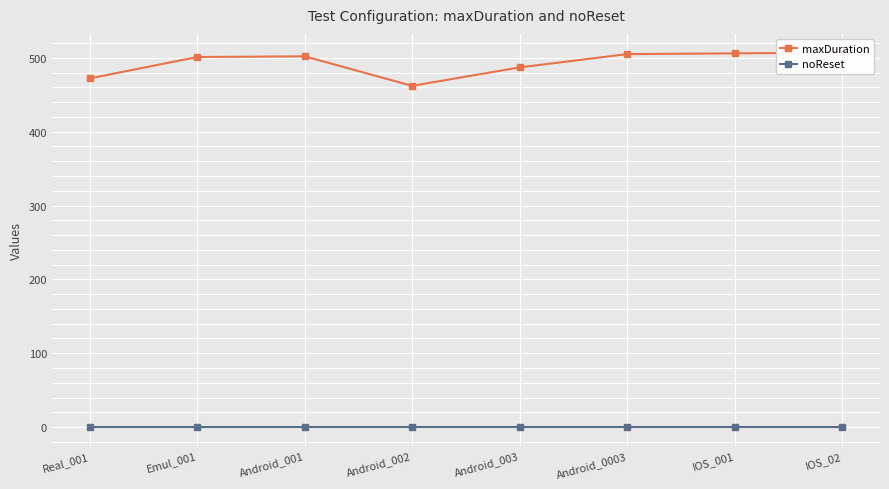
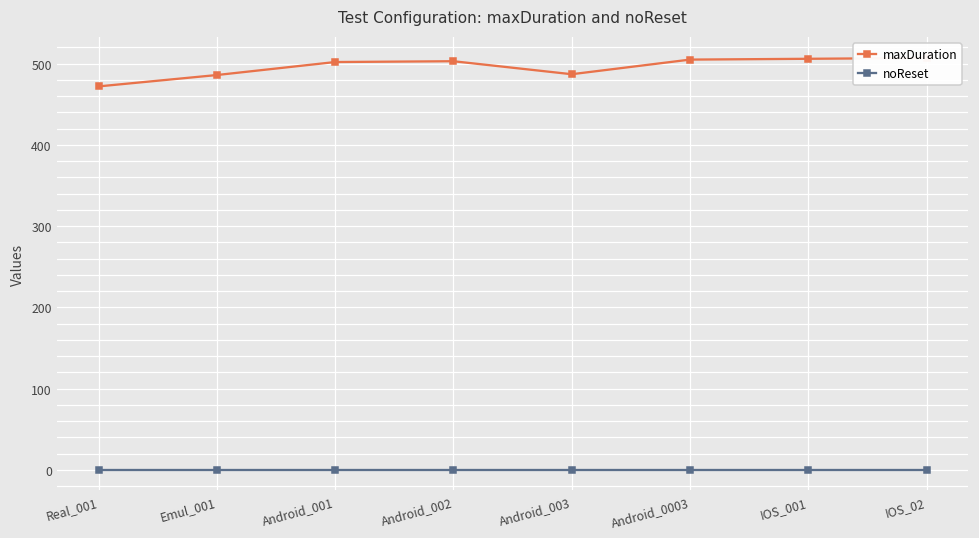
maxDuration, Emul_001: 500 -> 490
maxDuration, Android_002: 460 -> 500
